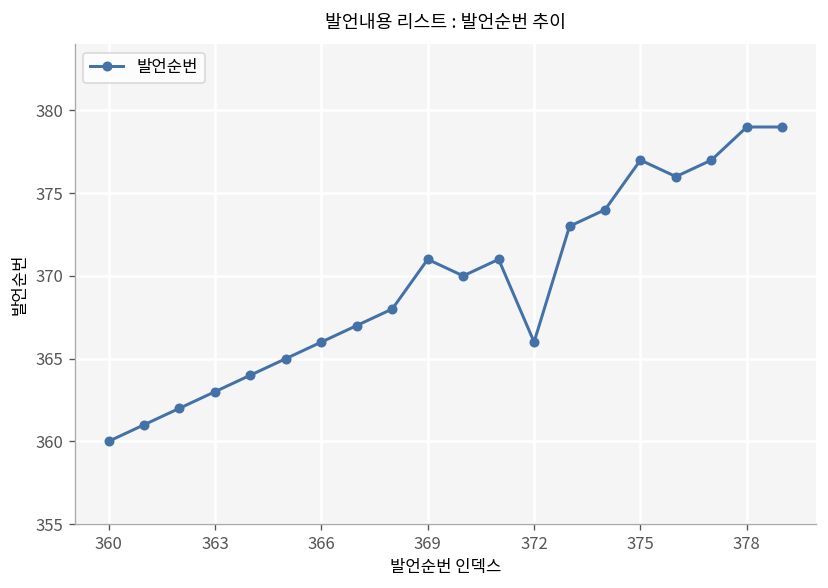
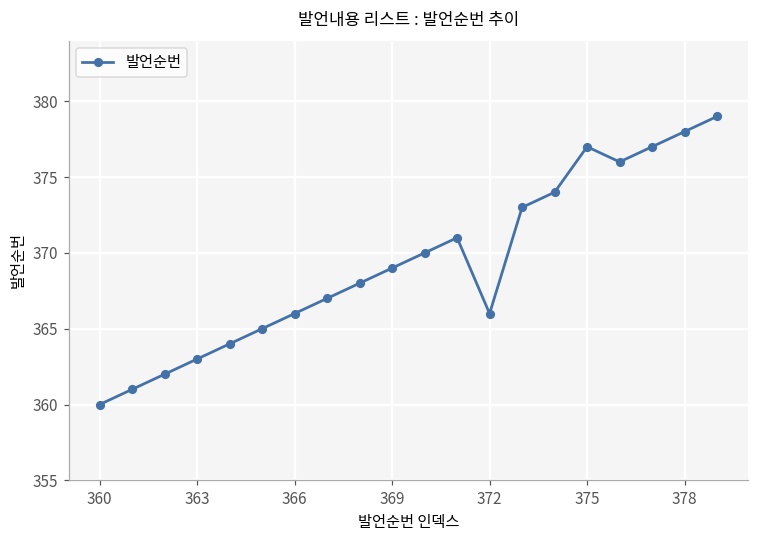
369: 371 -> 369
378: 379 -> 378
